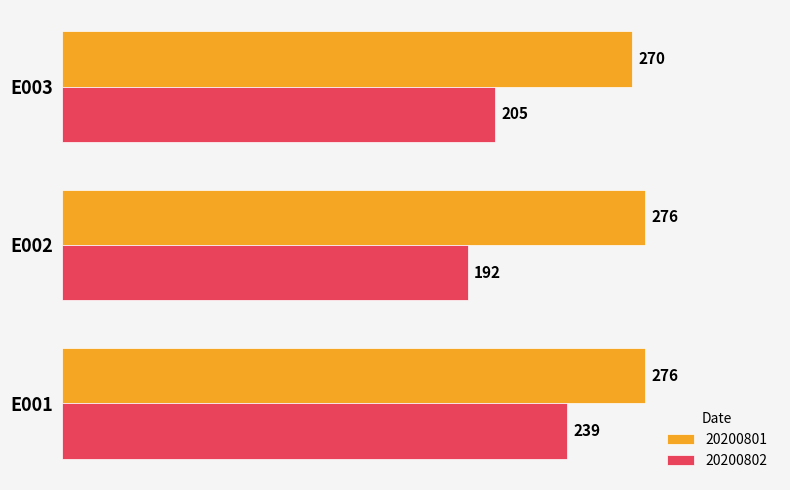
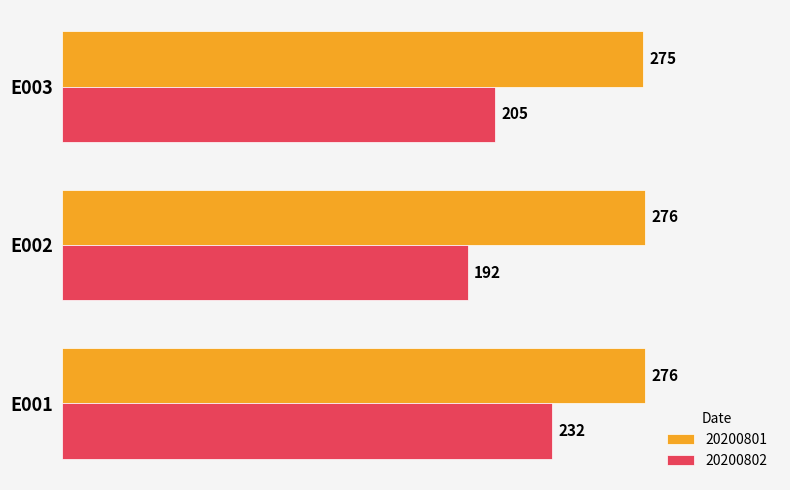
20200801, E003: 270 -> 275
20200802, E001: 239 -> 232
